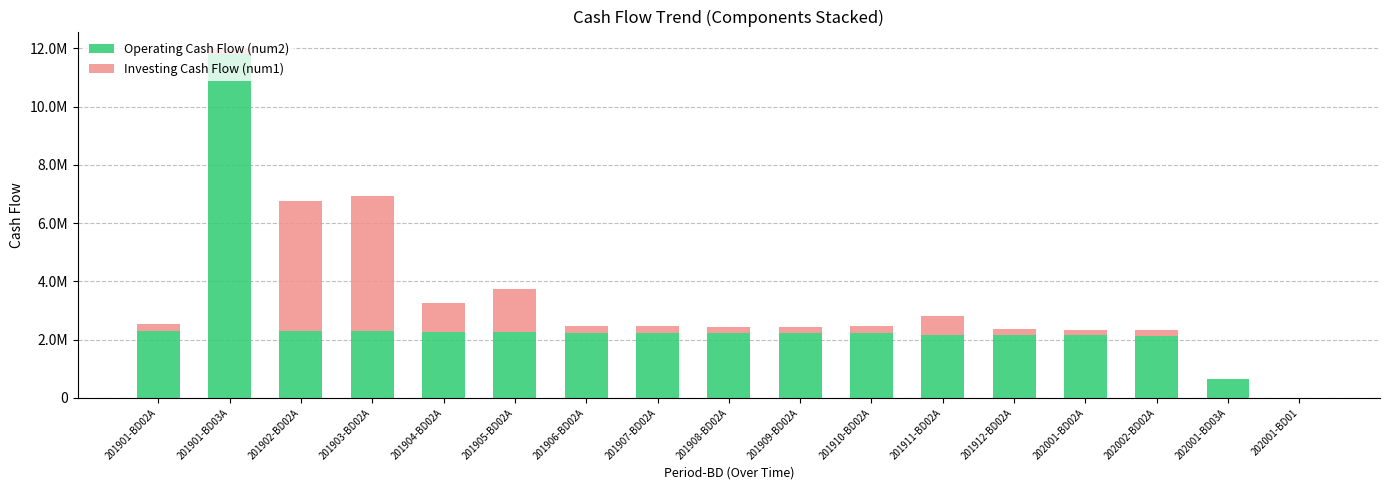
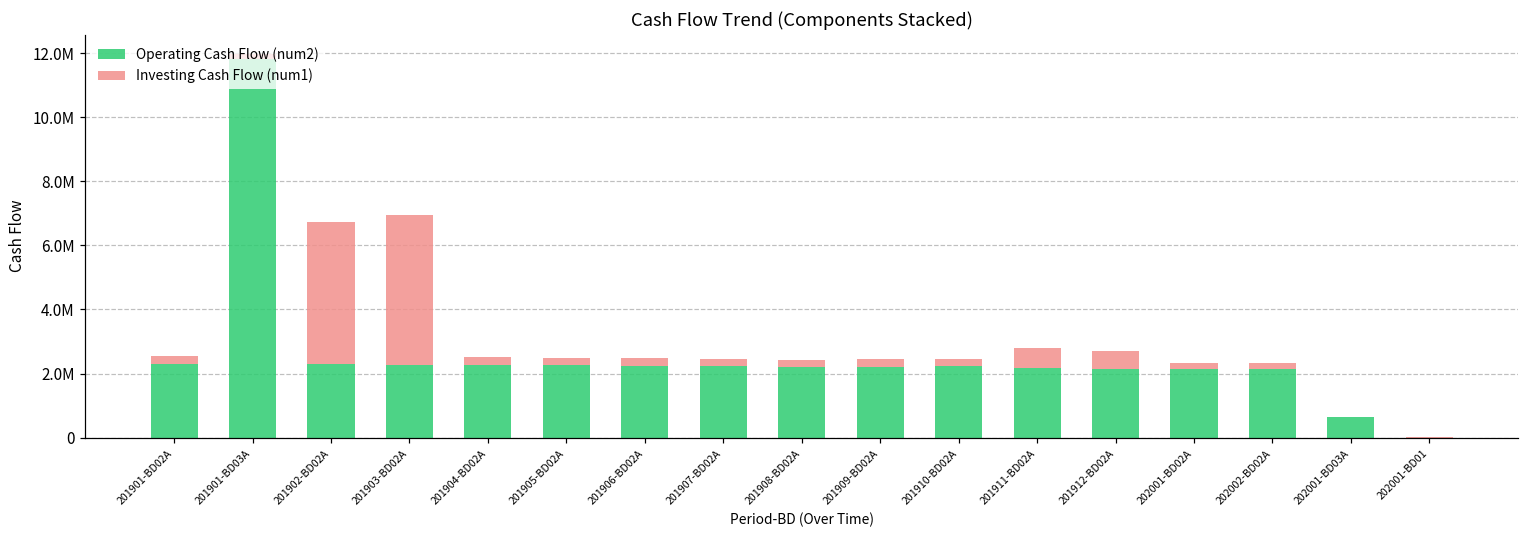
Investing Cash Flow (num1), 201904-BD02A: 1000000 -> 200000
Investing Cash Flow (num1), 201905-BD02A: 1500000 -> 200000
Investing Cash Flow (num1), 201912-BD02A: 200000 -> 600000
